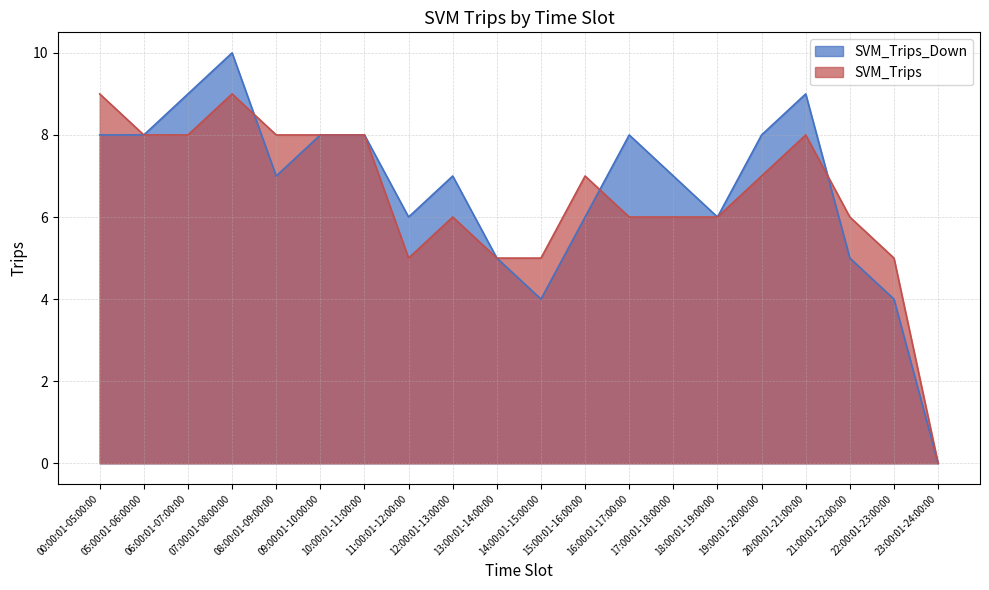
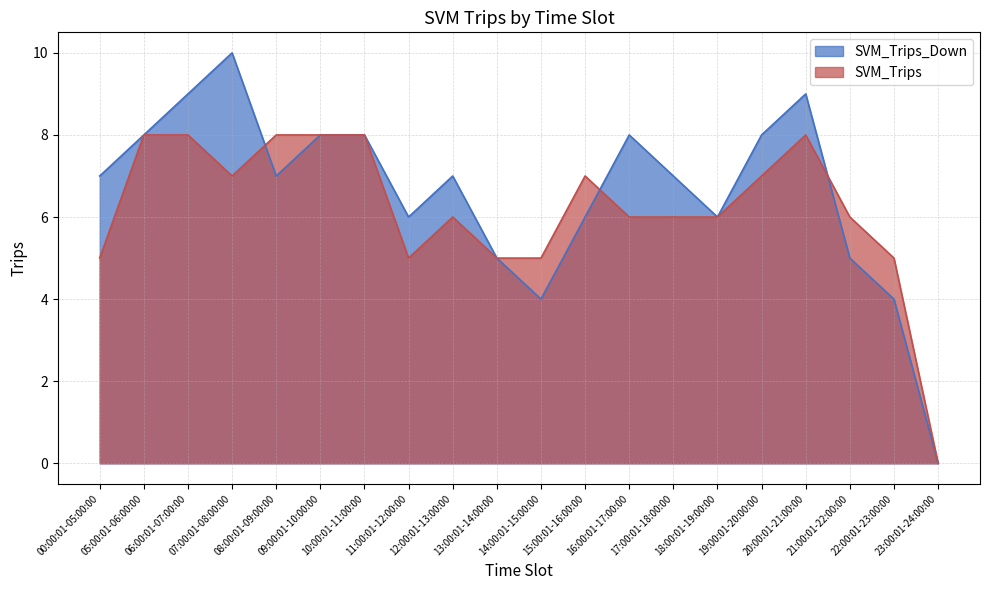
SVM_Trips_Down, 00:00:01-05:00:00: 8 -> 7
SVM_Trips, 00:00:01-05:00:00: 9 -> 5
SVM_Trips, 07:00:01-08:00:00: 9 -> 7
